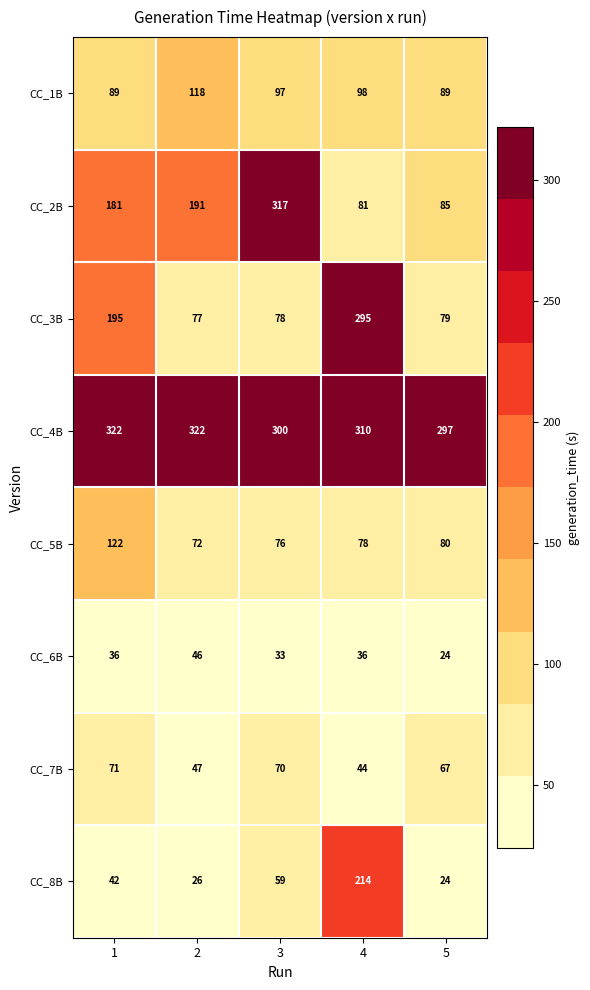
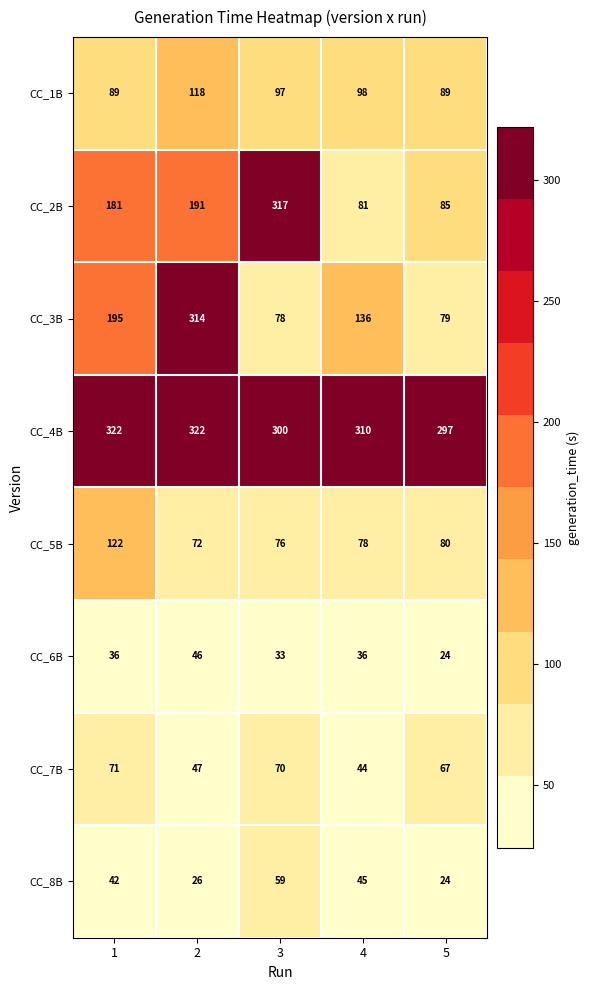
CC_3B, 2: 77 -> 314
CC_3B, 4: 295 -> 136
CC_8B, 4: 214 -> 45
